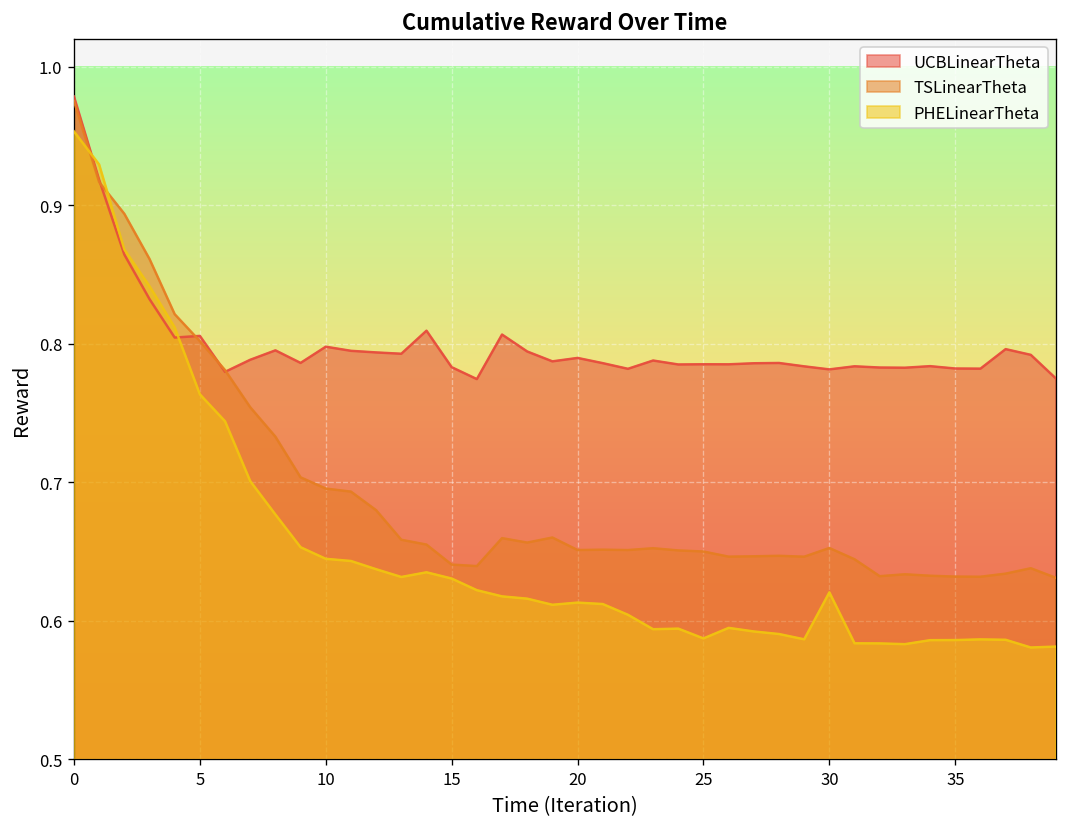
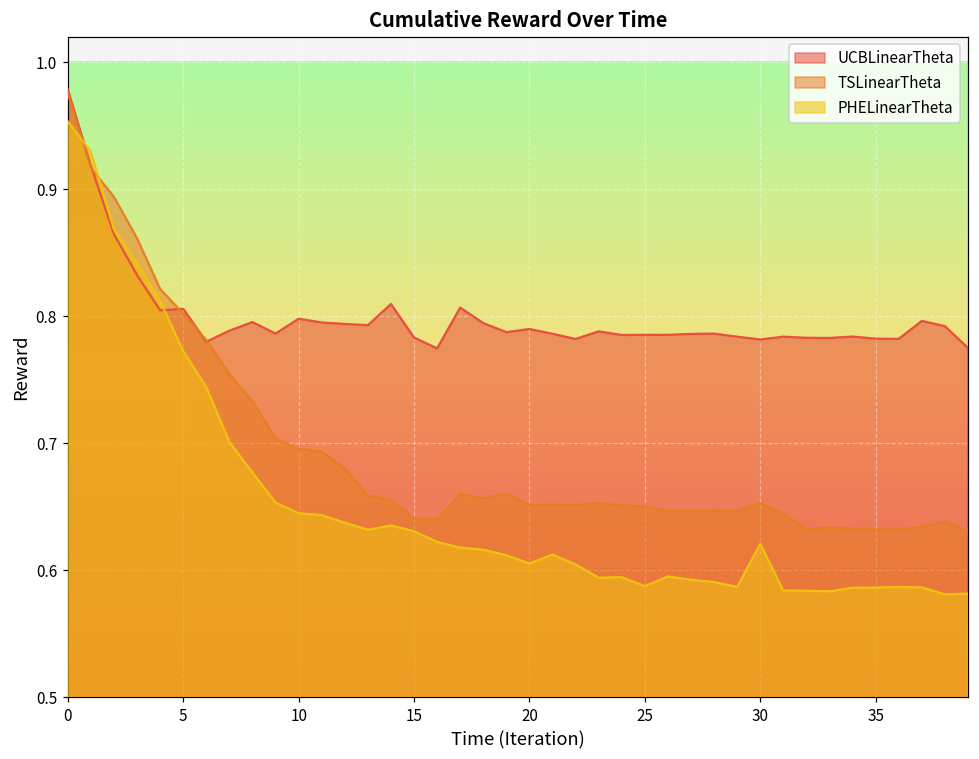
PHELinearTheta, 5: 0.764 -> 0.772
PHELinearTheta, 20: 0.613 -> 0.605
